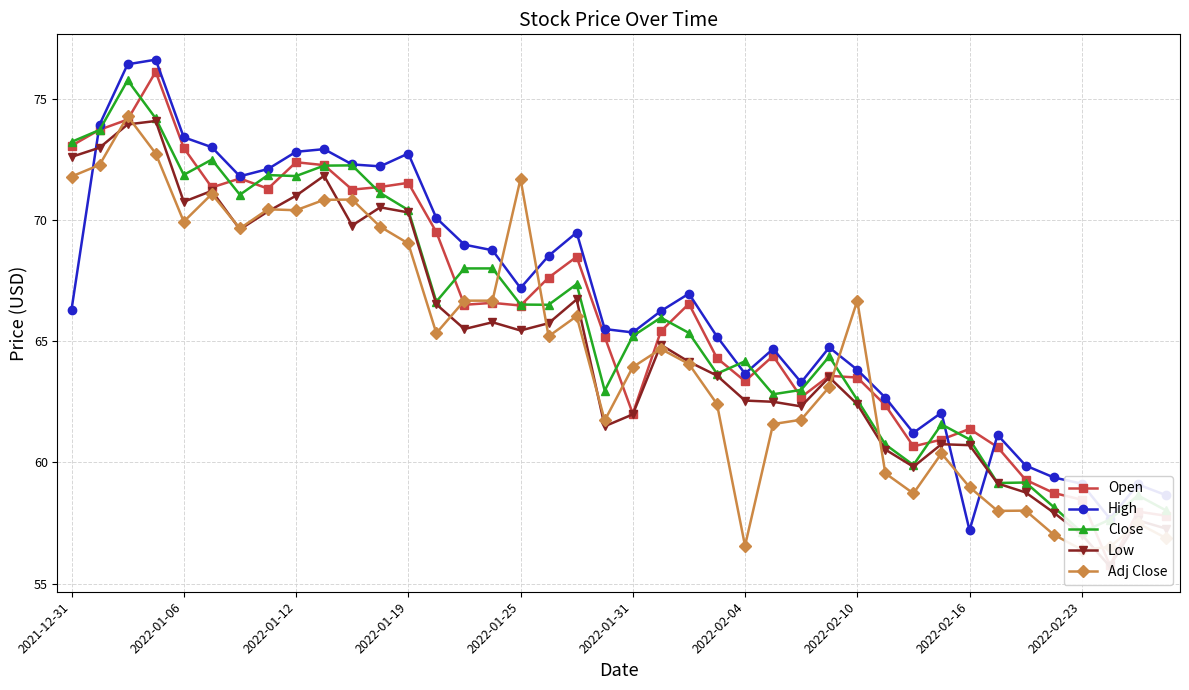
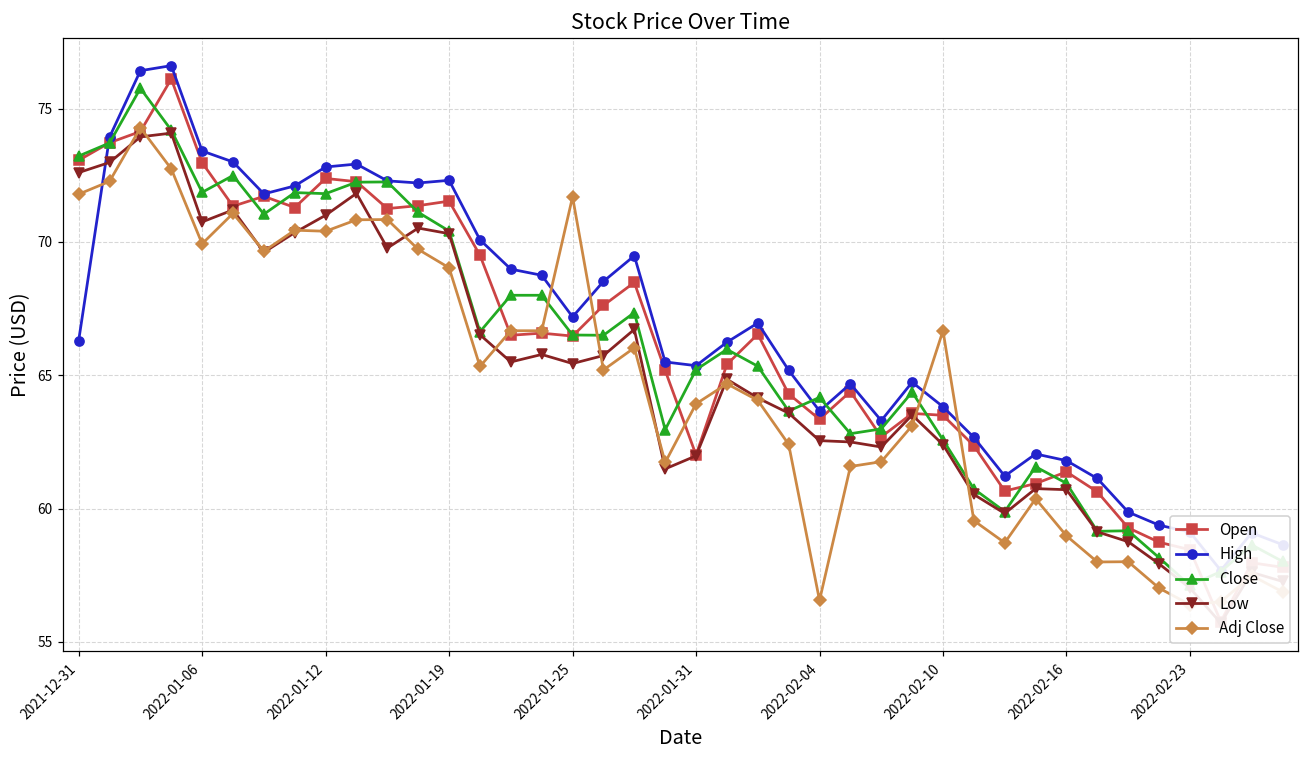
High, 2022-01-19: 72.7 -> 72.3
High, 2022-02-16: 57.2 -> 61.8
